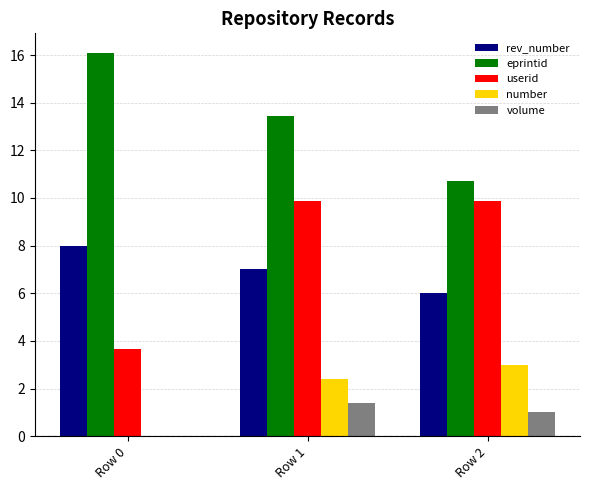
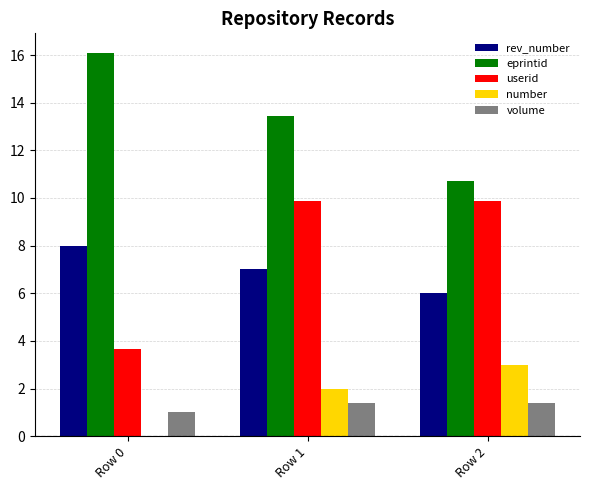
volume, Row 0: 0 -> 1
number, Row 1: 2.4 -> 2.0
volume, Row 2: 1.0 -> 1.4
